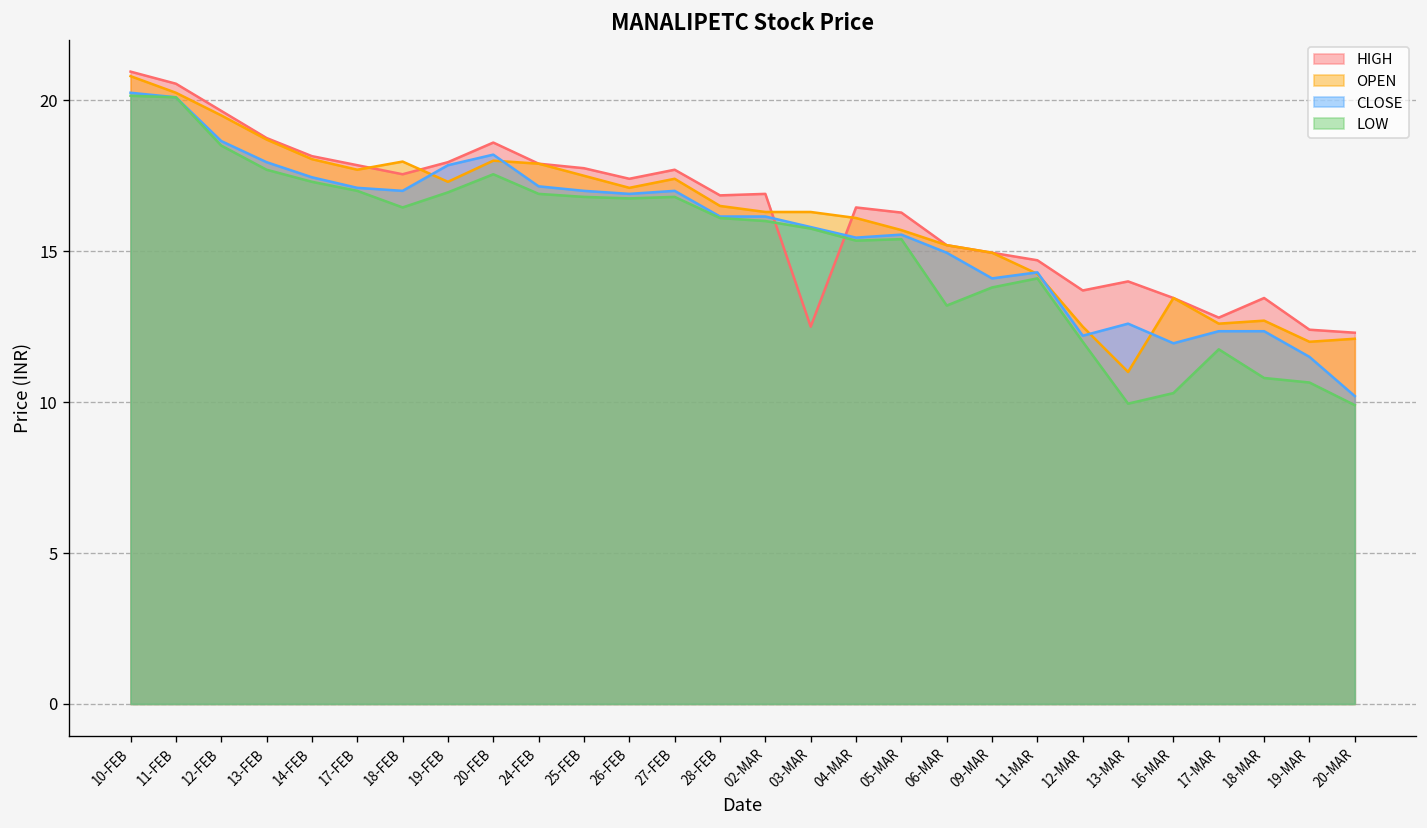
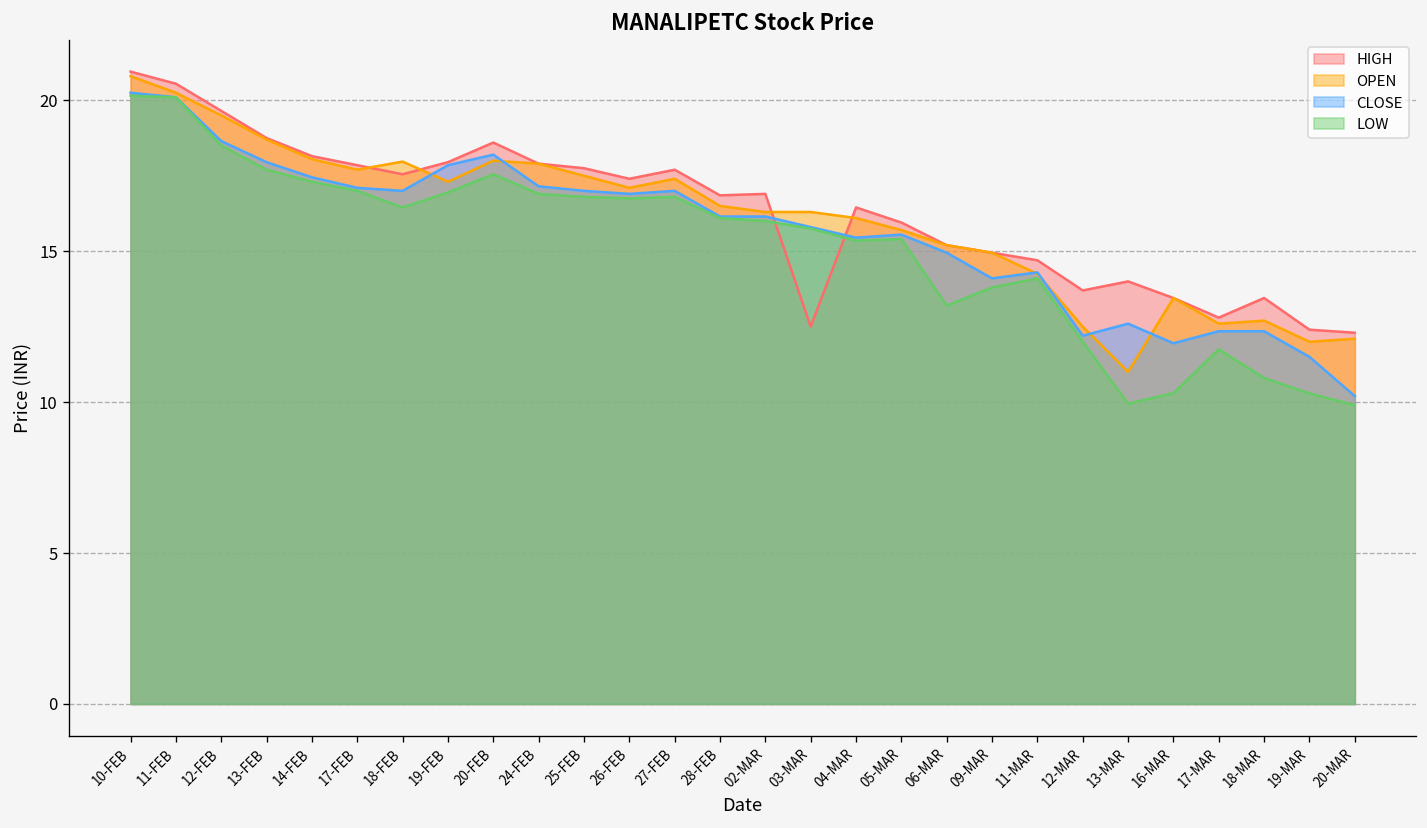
HIGH, 05-MAR: 16.3 -> 16.0
LOW, 19-MAR: 10.7 -> 10.3
